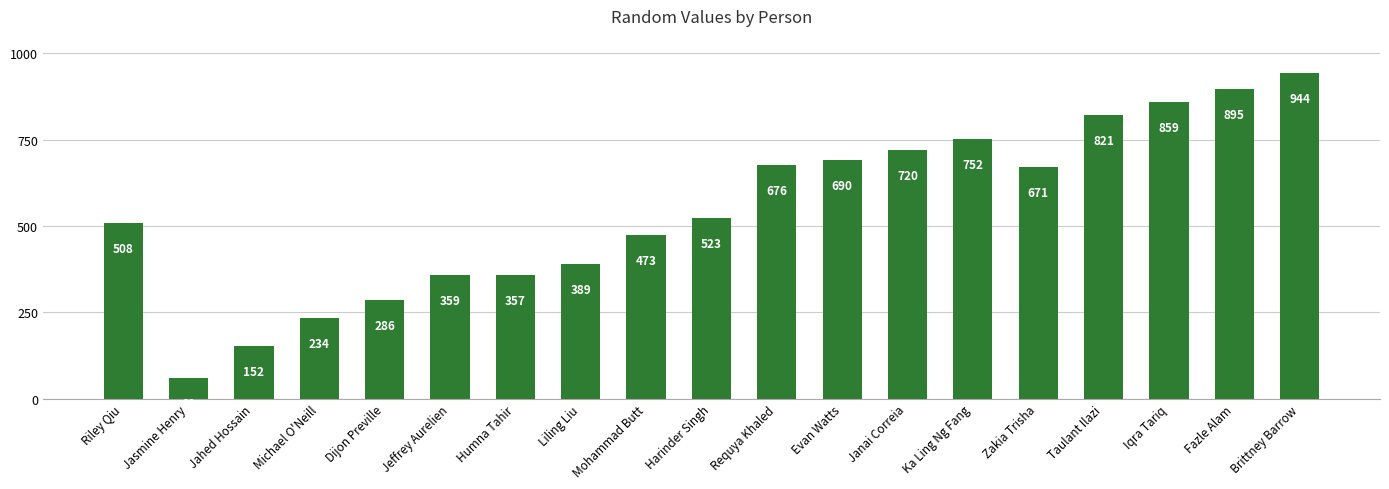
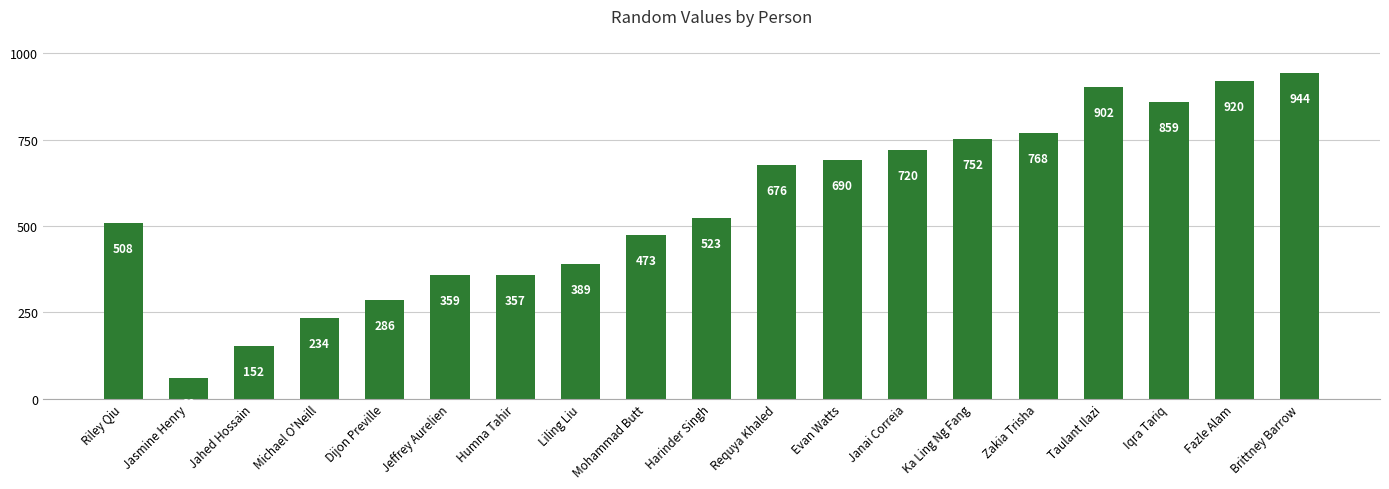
Zakia Trisha: 671 -> 768
Taulant Ilazi: 821 -> 902
Fazle Alam: 895 -> 920
